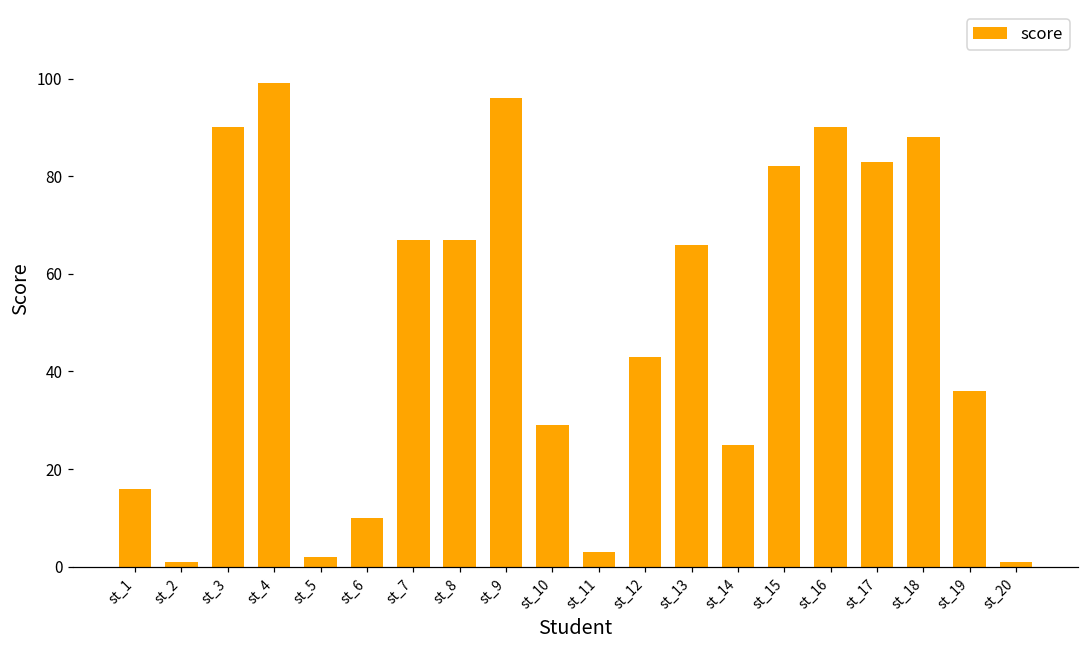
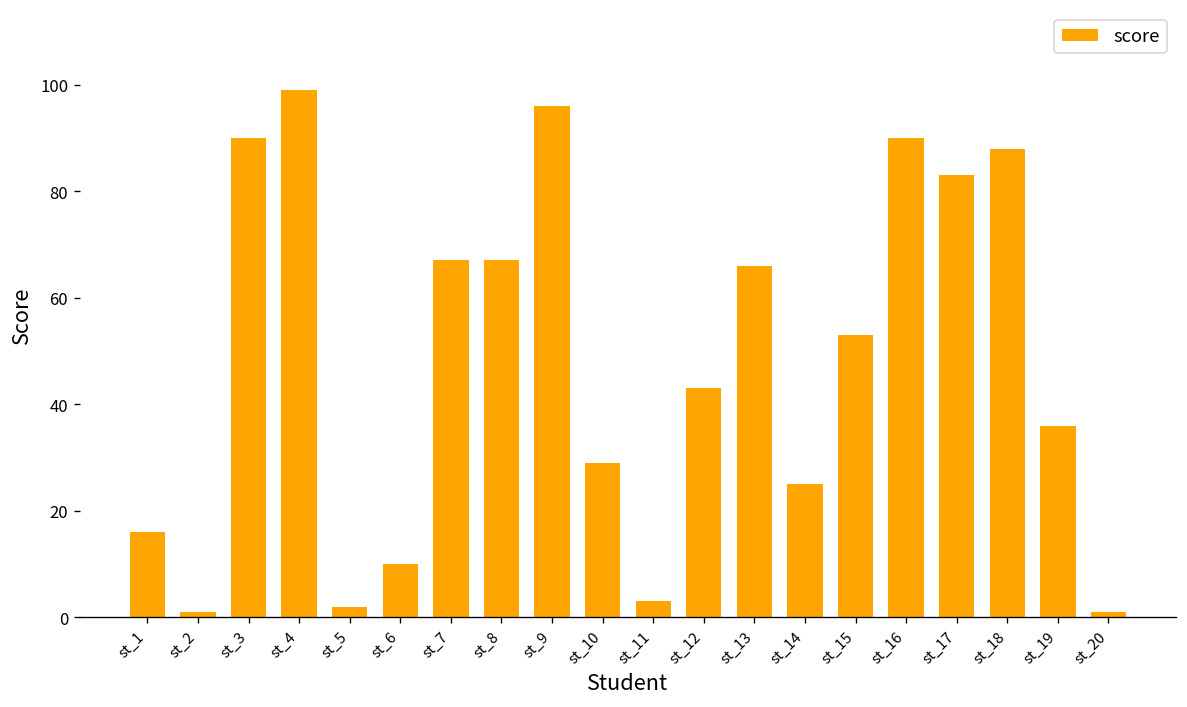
st_15: 82 -> 53
